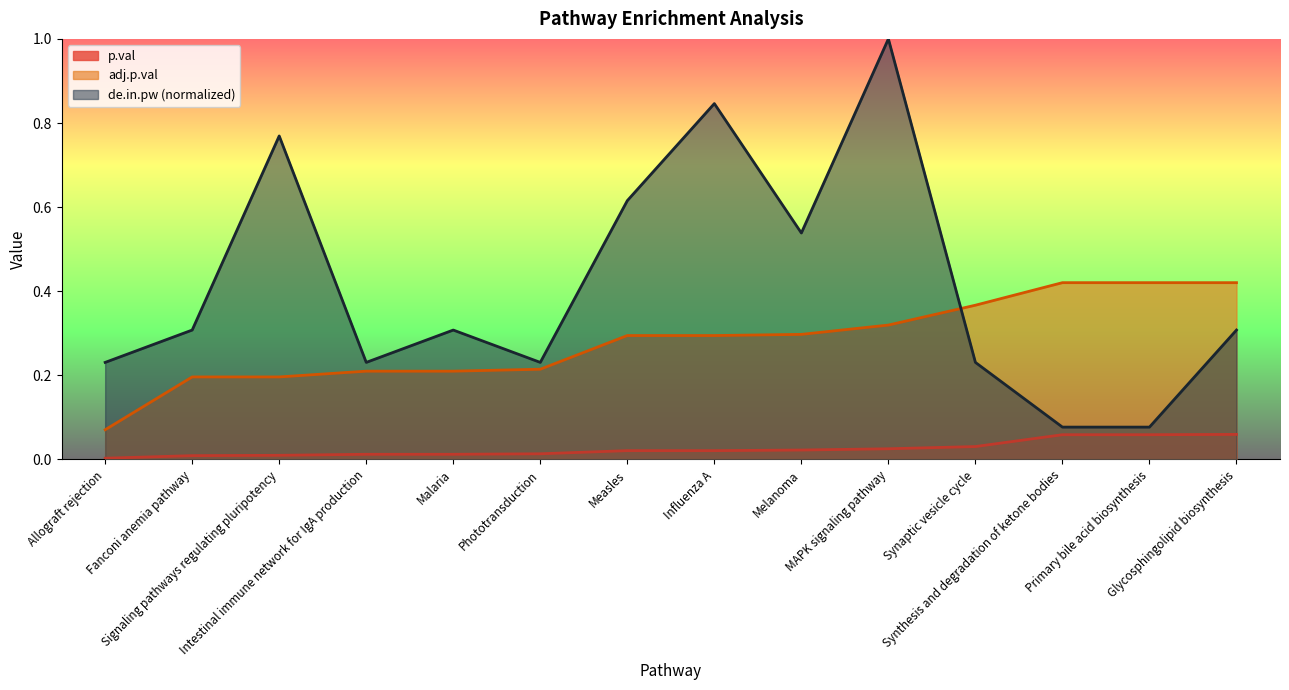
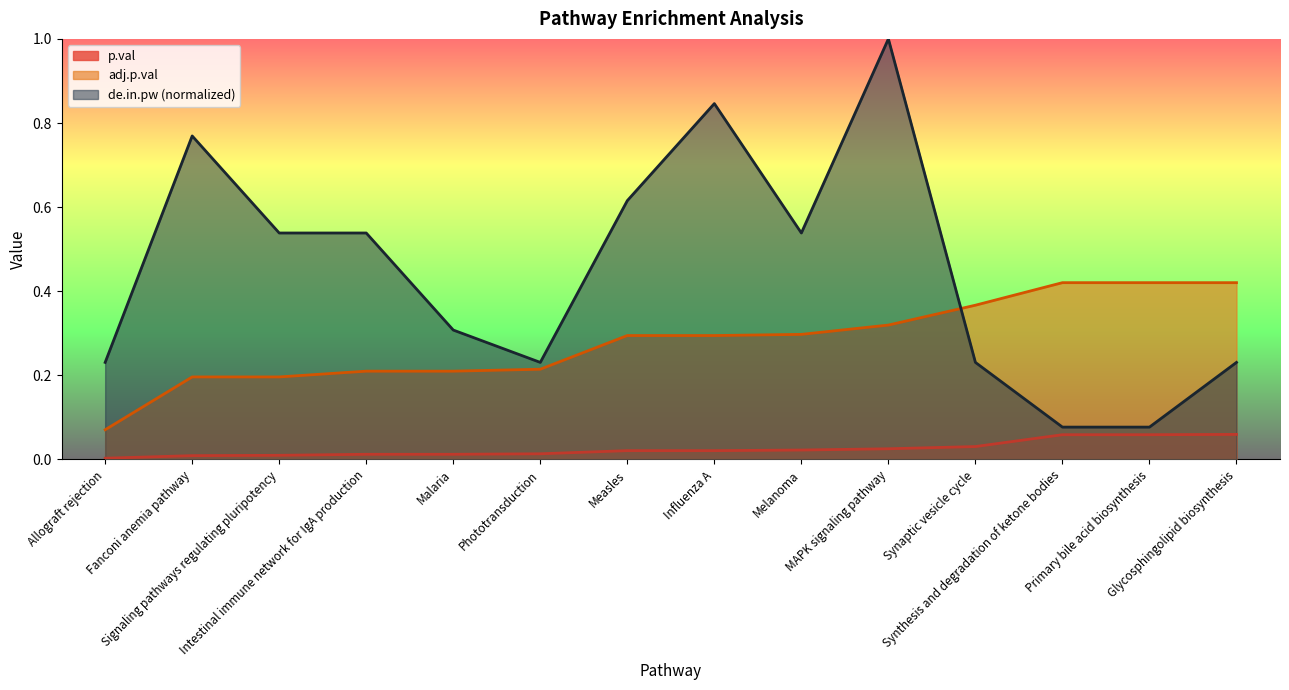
de.in.pw (normalized), Fanconi anemia pathway: 0.31 -> 0.77
de.in.pw (normalized), Signaling pathways regulating pluripotency: 0.77 -> 0.54
de.in.pw (normalized), Intestinal immune network for IgA production: 0.23 -> 0.54
de.in.pw (normalized), Glycosphingolipid biosynthesis: 0.31 -> 0.23
